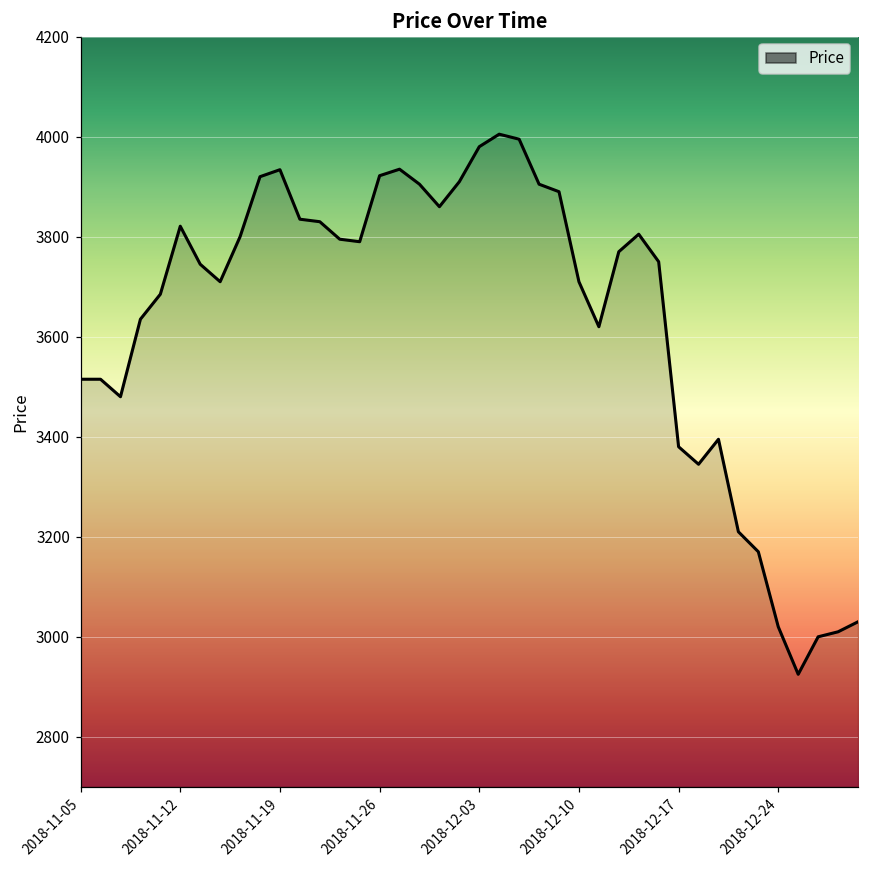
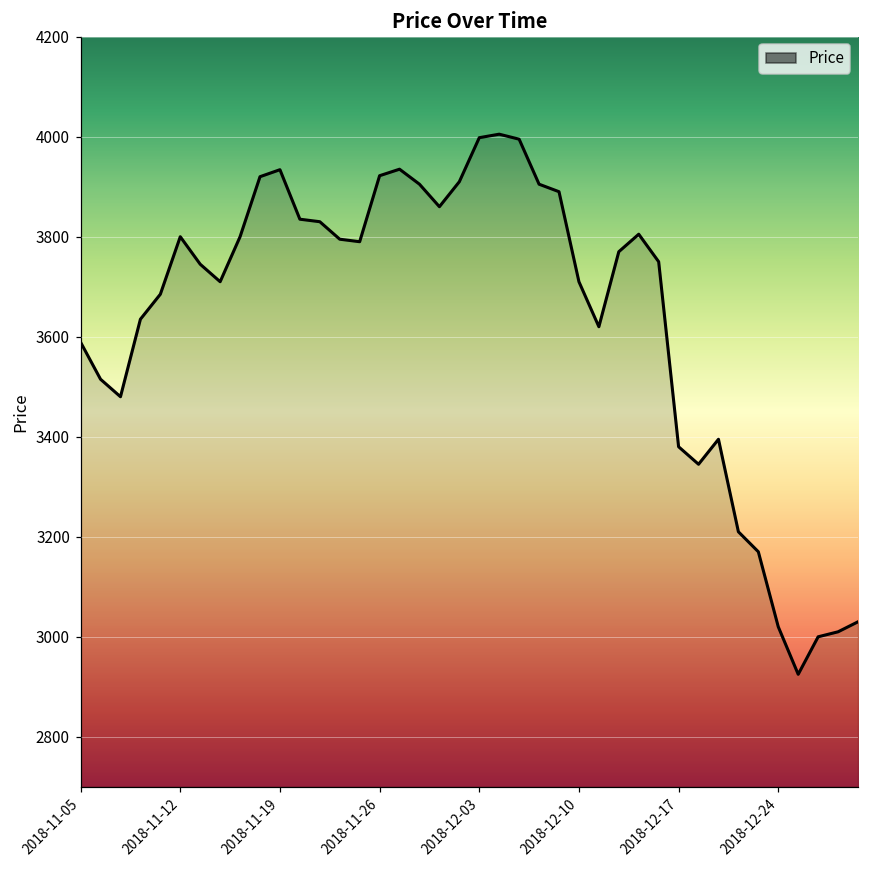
2018-11-05: 3520 -> 3590
2018-11-12: 3820 -> 3800
2018-12-03: 3980 -> 4000
